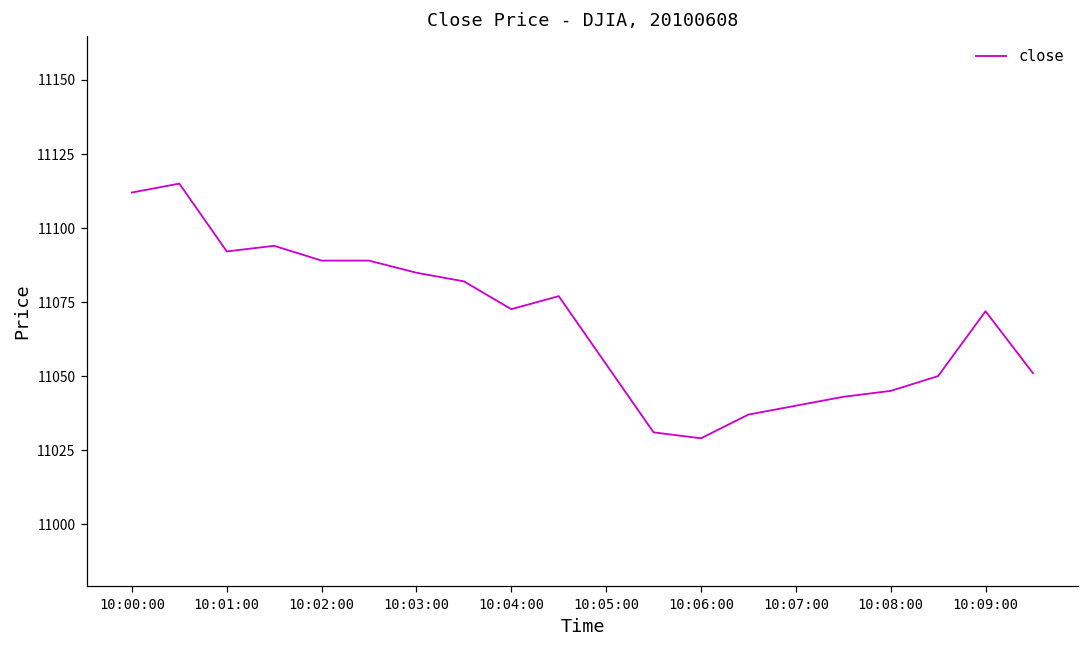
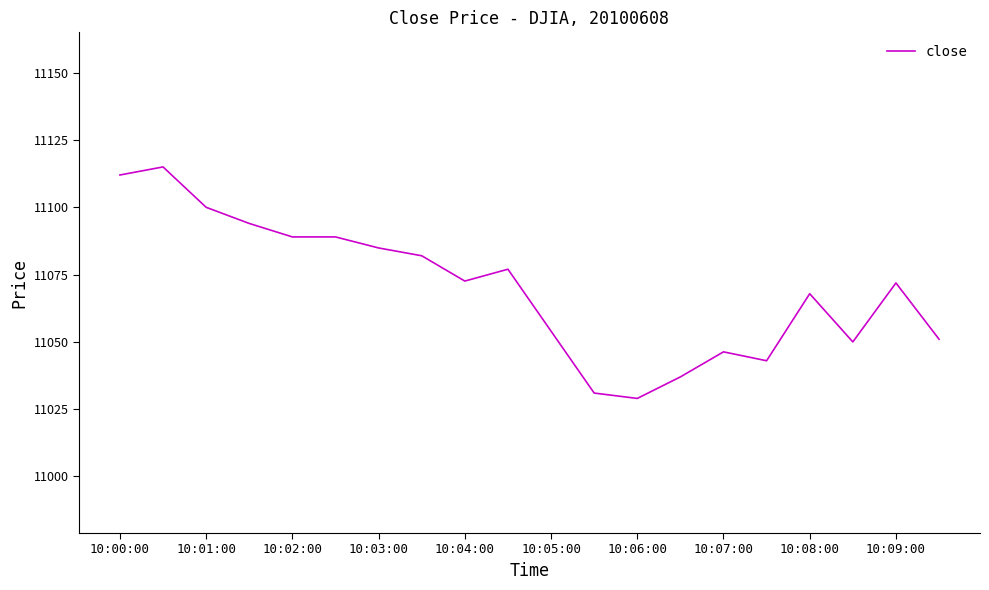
10:01:00: 11092 -> 11100
10:07:00: 11040 -> 11046
10:08:00: 11045 -> 11068
